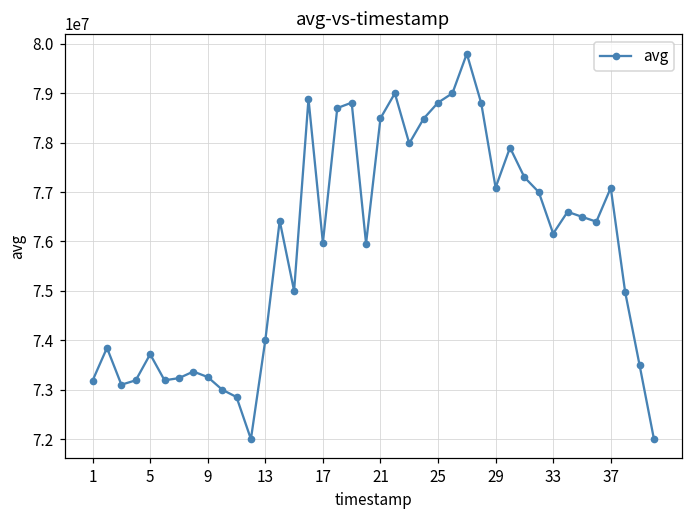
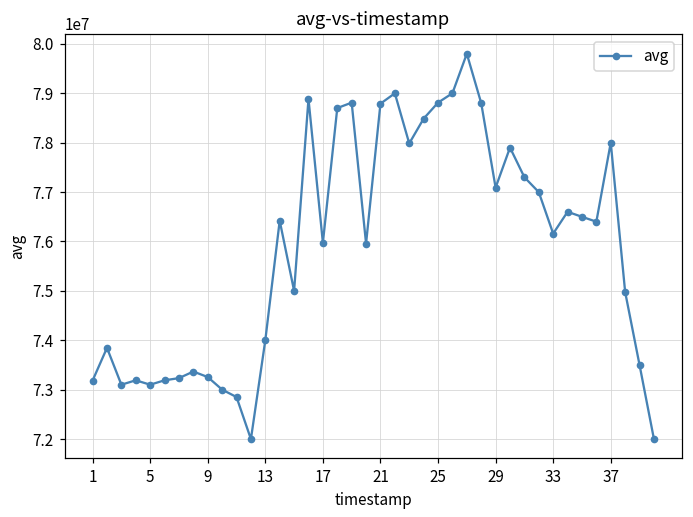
5: 73700000 -> 73100000
21: 78500000 -> 78800000
37: 77100000 -> 78000000
